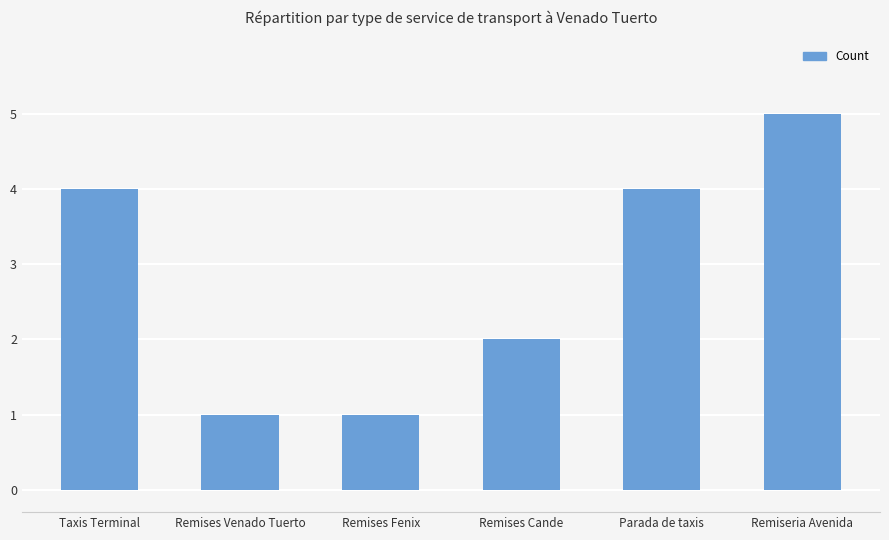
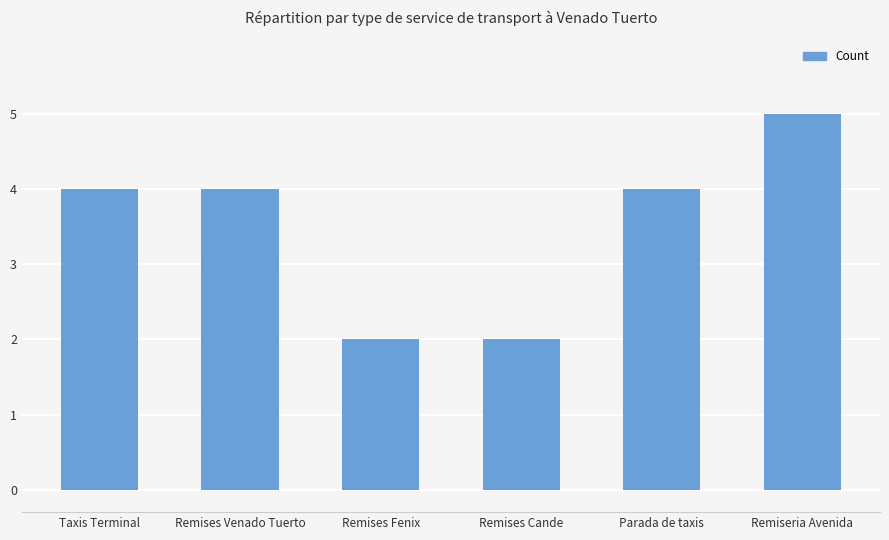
Remises Venado Tuerto: 1 -> 4
Remises Fenix: 1 -> 2
